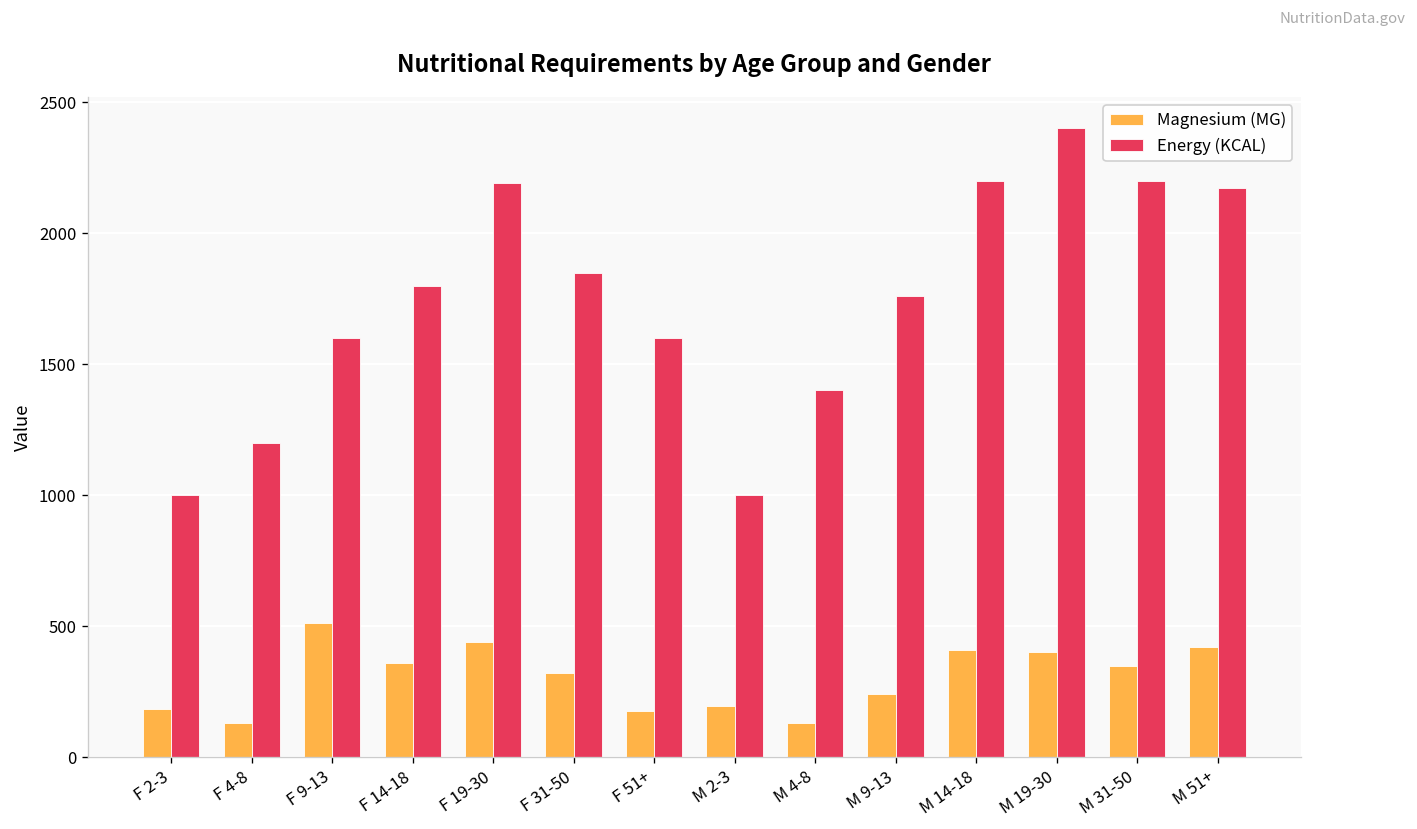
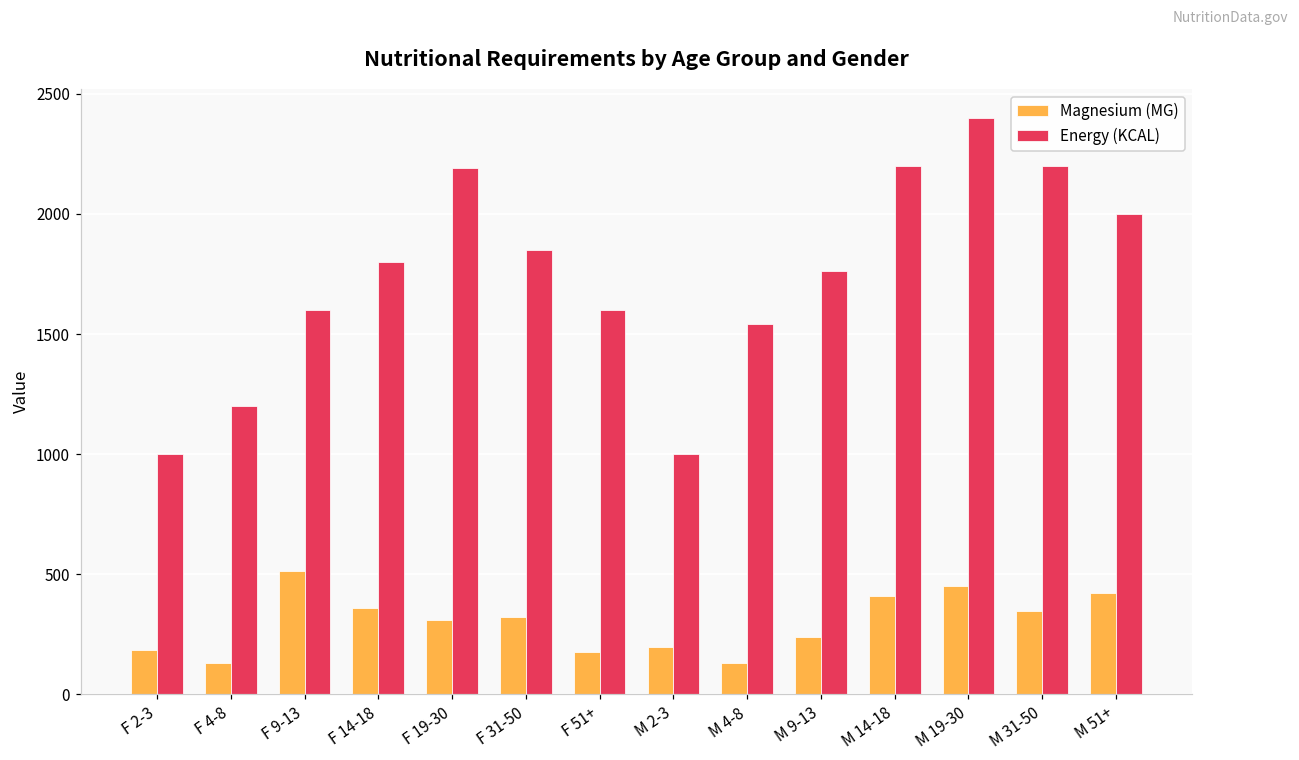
Magnesium (MG), F 19-30: 440 -> 310
Energy (KCAL), M 4-8: 1400 -> 1540
Magnesium (MG), M 19-30: 400 -> 450
Energy (KCAL), M 51+: 2170 -> 2000
